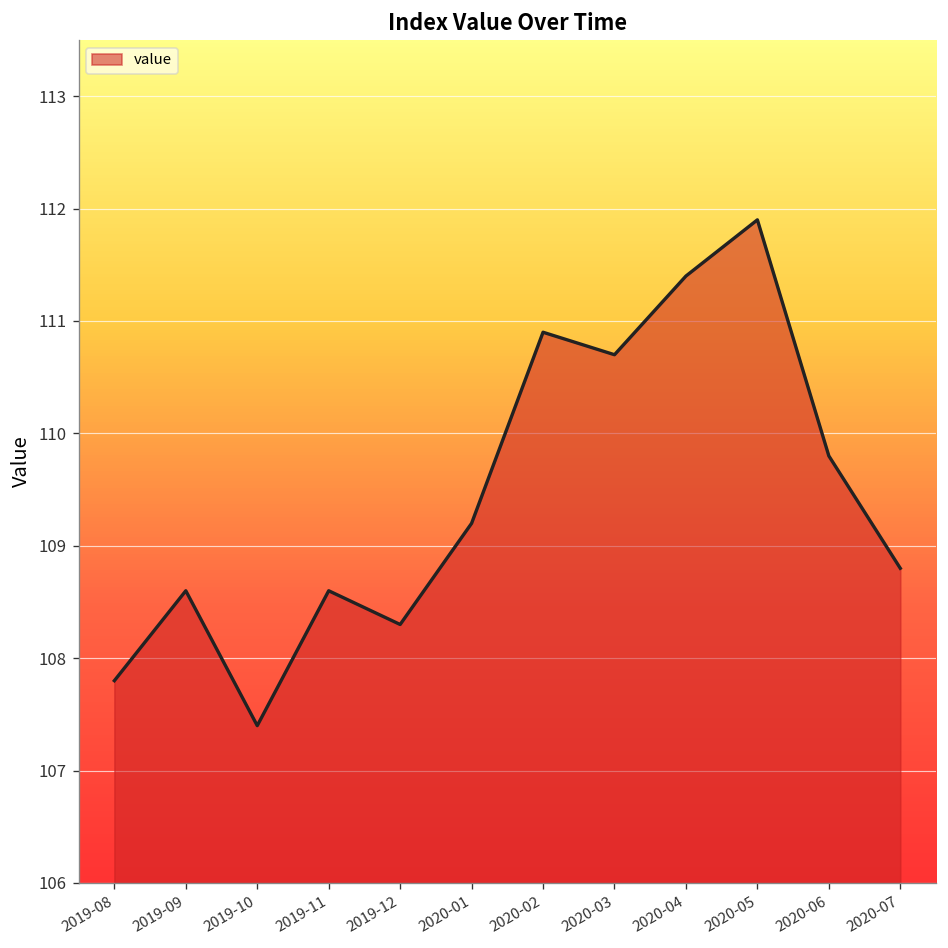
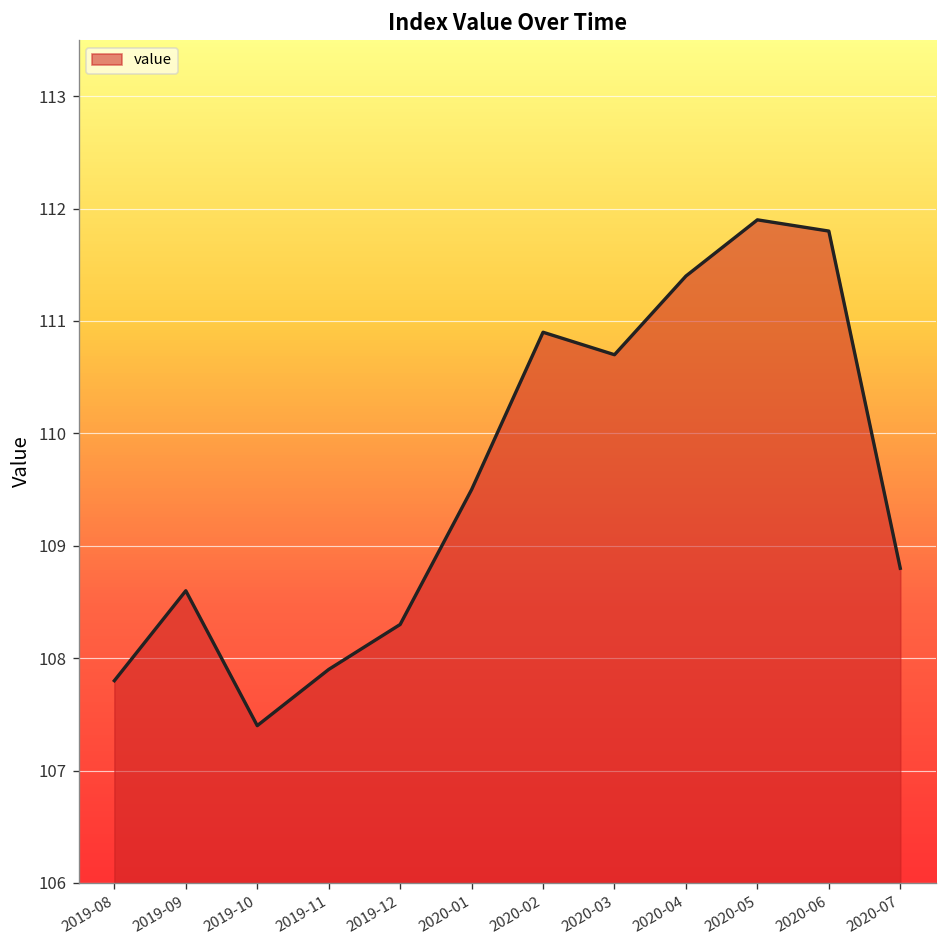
2019-11: 108.6 -> 107.9
2020-01: 109.2 -> 109.5
2020-06: 109.8 -> 111.8
